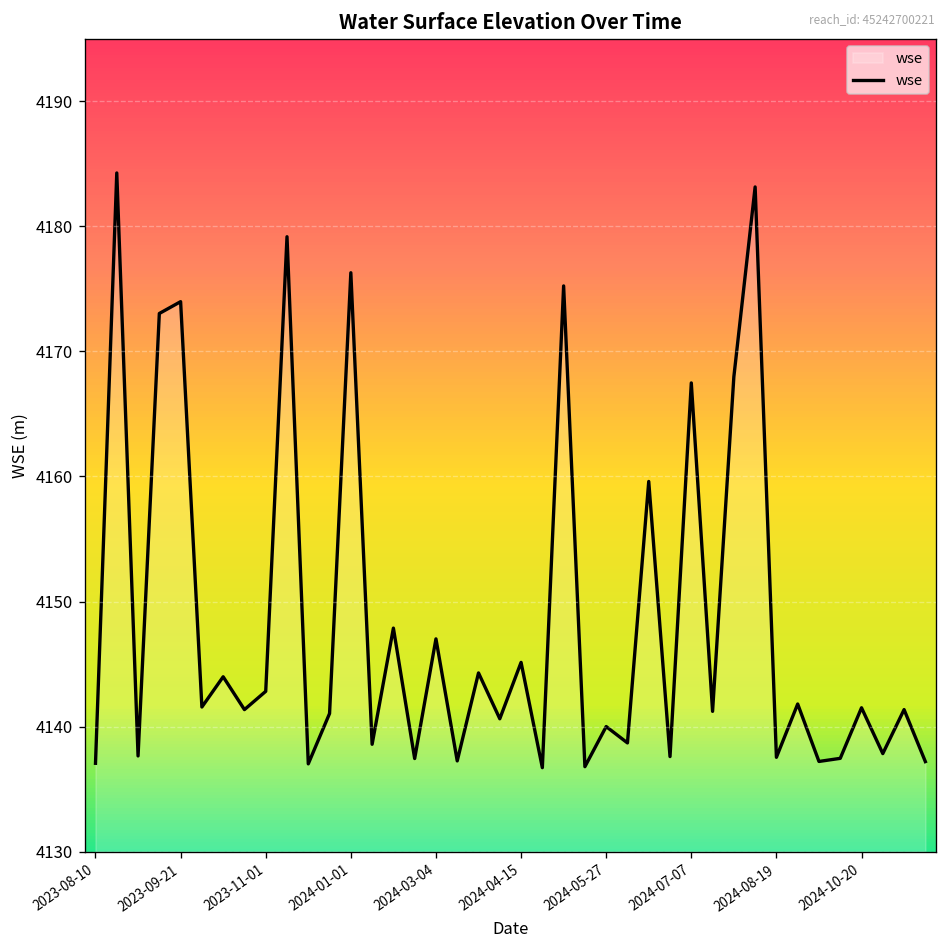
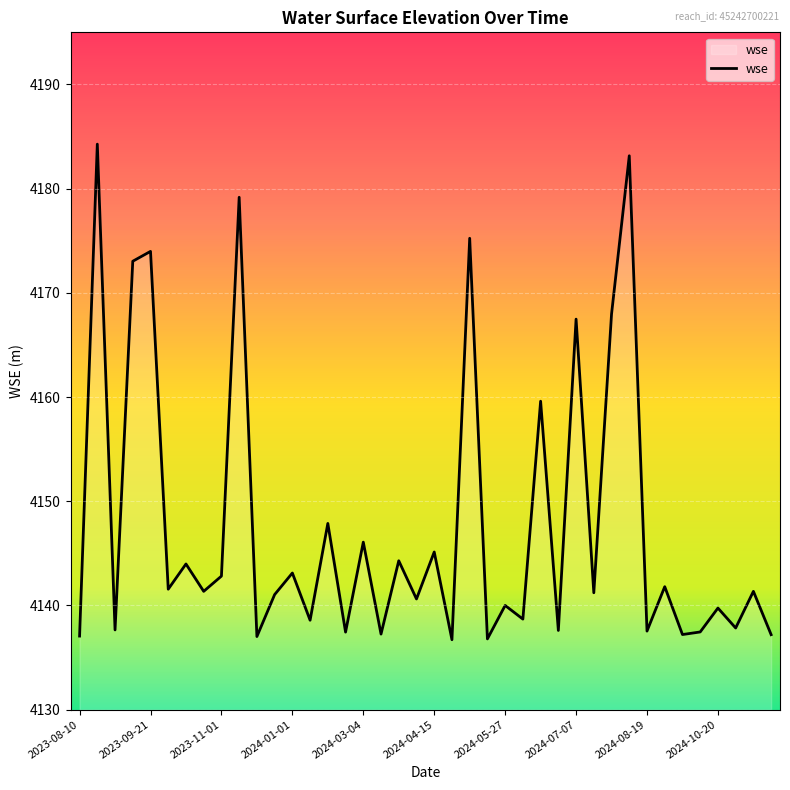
2024-01-01: 4176.3 -> 4143.1
2024-03-04: 4147.0 -> 4146.1
2024-10-20: 4141.5 -> 4139.8
